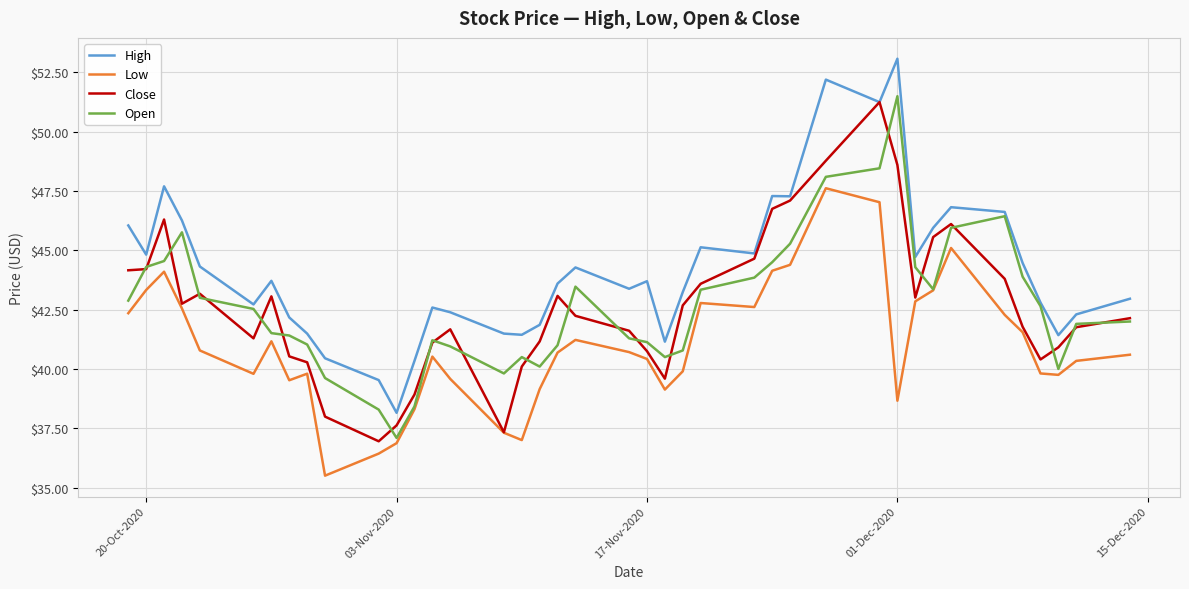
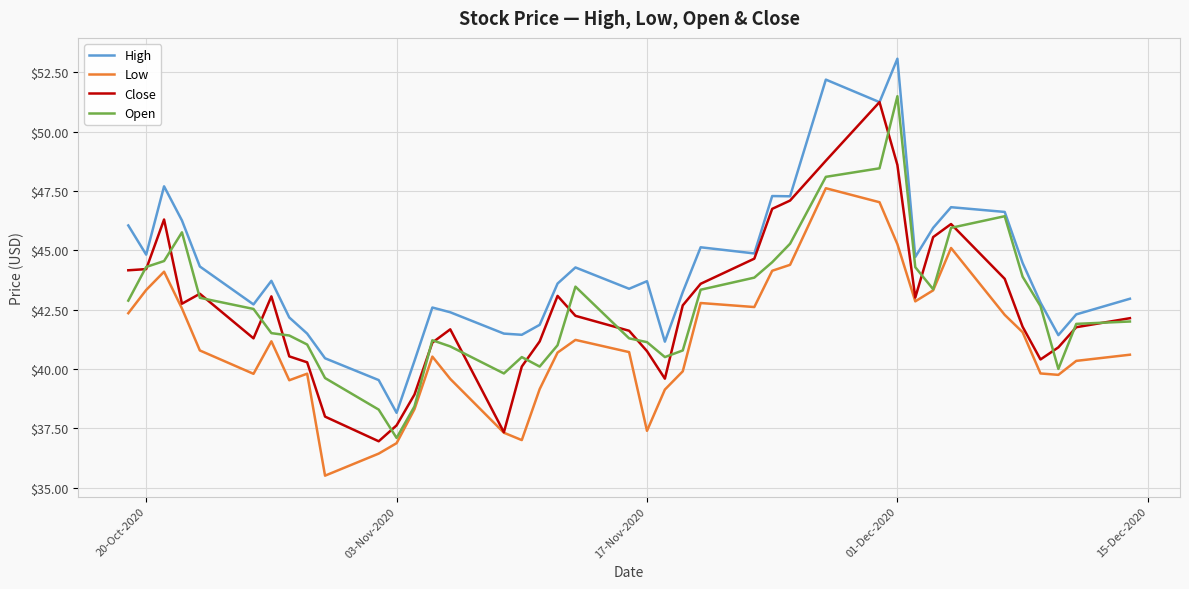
Low, 17-Nov-2020: $40.4 -> $37.4
Low, 01-Dec-2020: $38.7 -> $45.3
